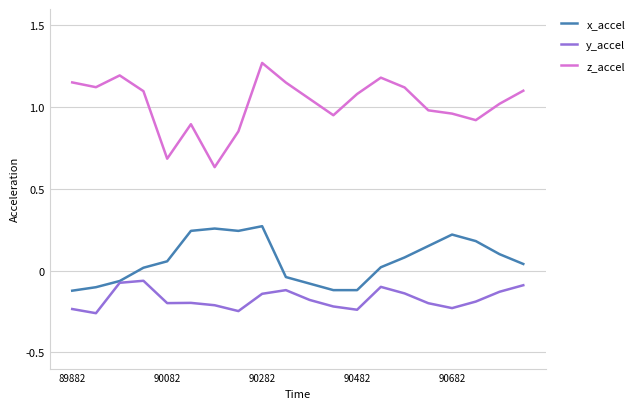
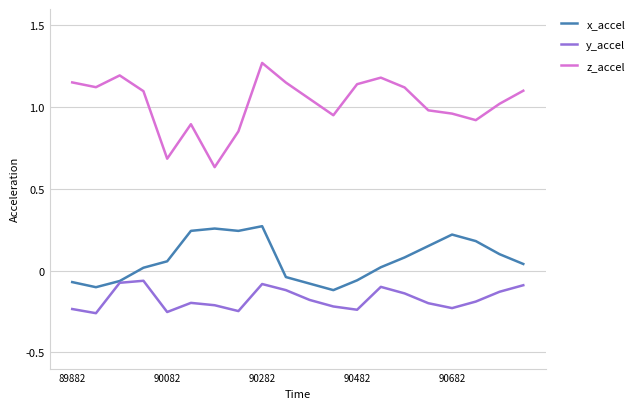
x_accel, 89882: -0.12 -> -0.07
y_accel, 90082: -0.20 -> -0.25
y_accel, 90282: -0.14 -> -0.08
x_accel, 90482: -0.12 -> -0.06
z_accel, 90482: 1.08 -> 1.14
